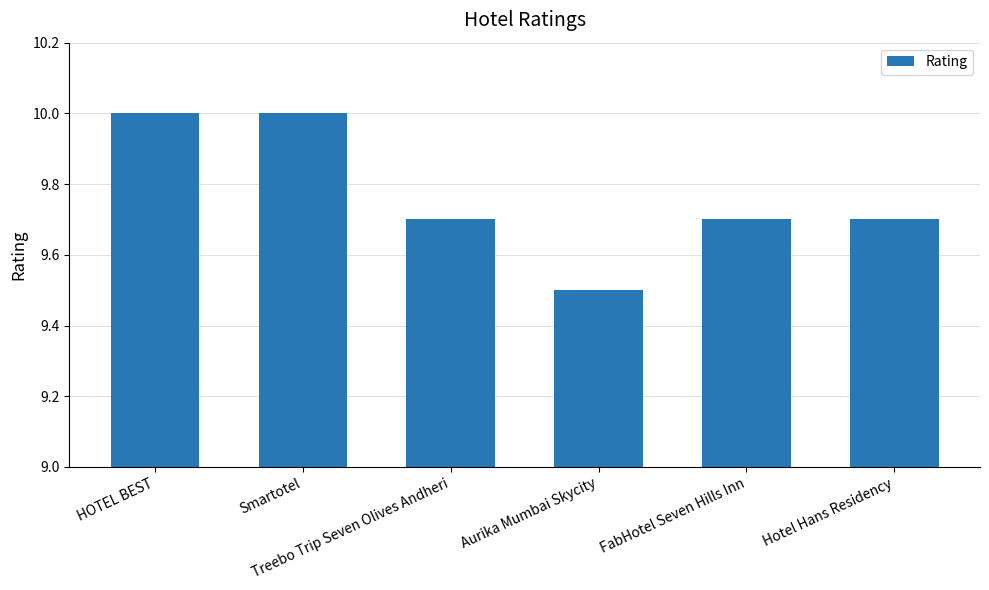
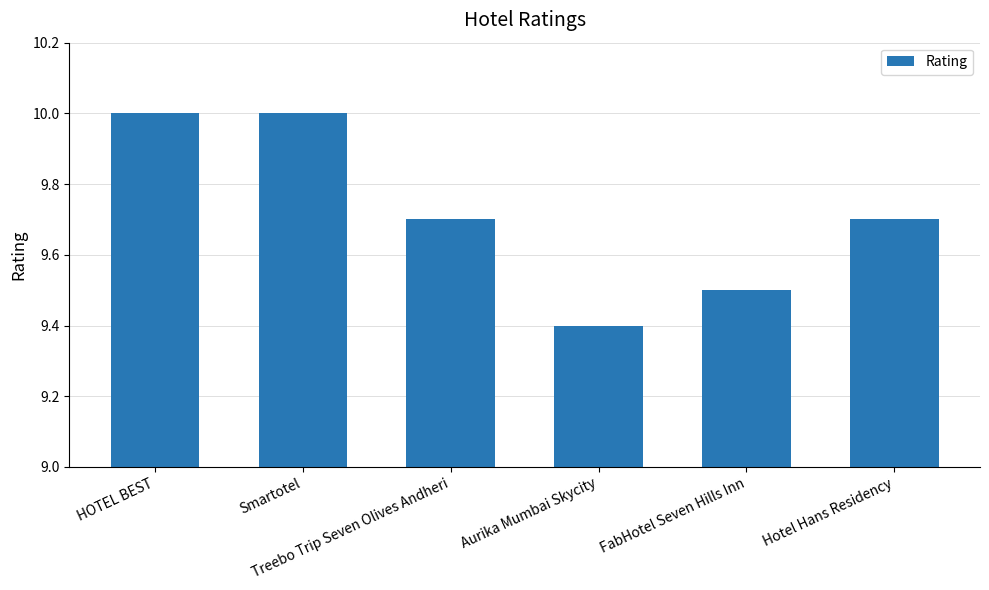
Aurika Mumbai Skycity: 9.5 -> 9.4
FabHotel Seven Hills Inn: 9.7 -> 9.5
